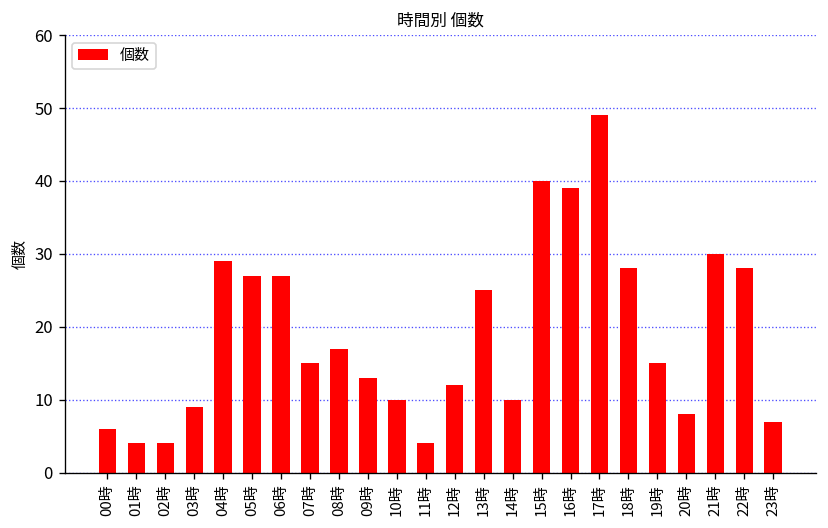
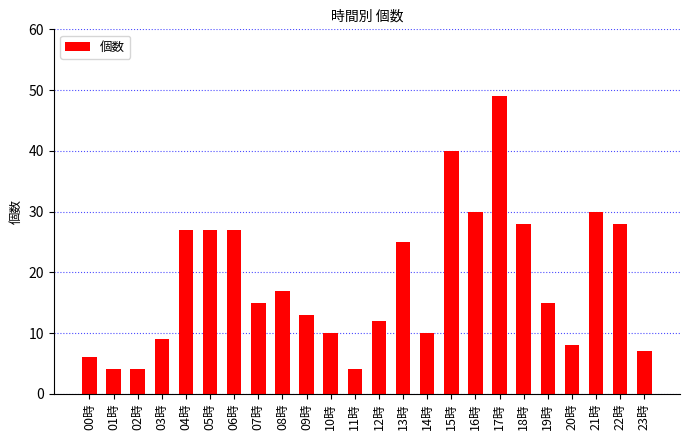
04時: 29 -> 27
16時: 39 -> 30
